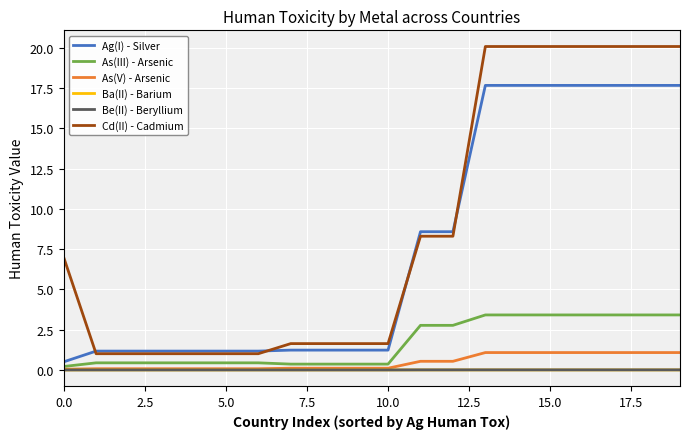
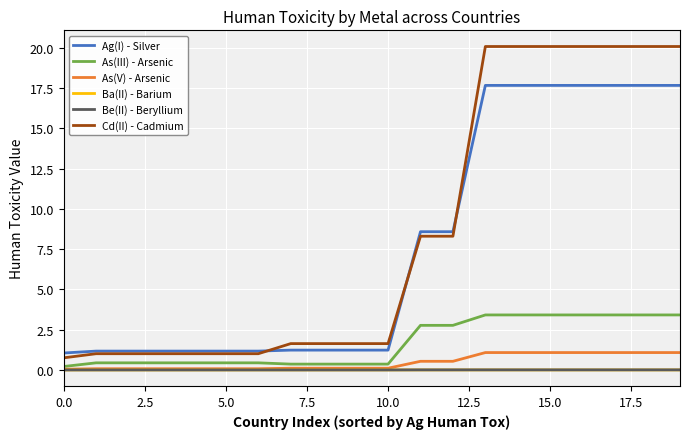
Ag(I) - Silver, 0.0: 0.5 -> 1.1
Cd(II) - Cadmium, 0.0: 7.0 -> 0.8
